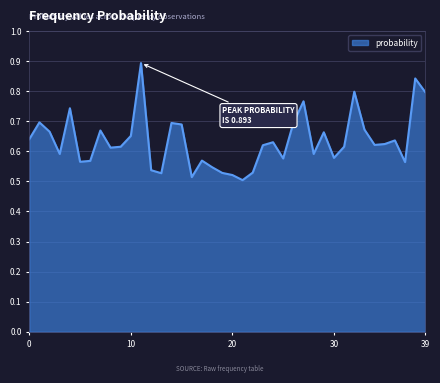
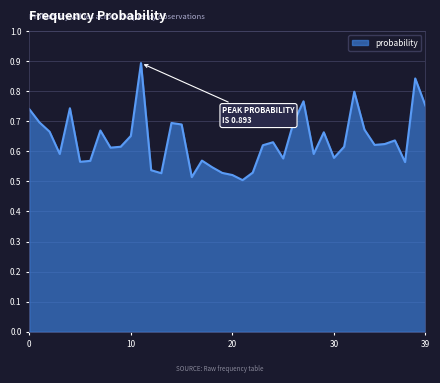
0: 0.64 -> 0.74
39: 0.80 -> 0.75
